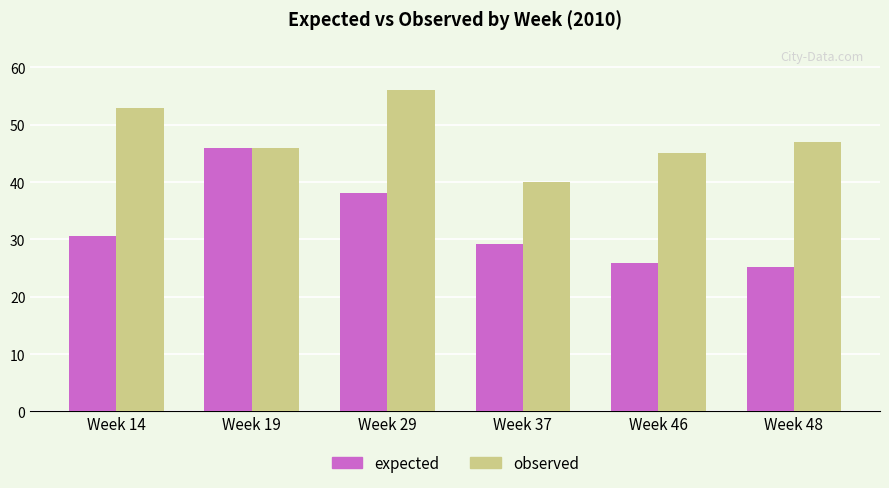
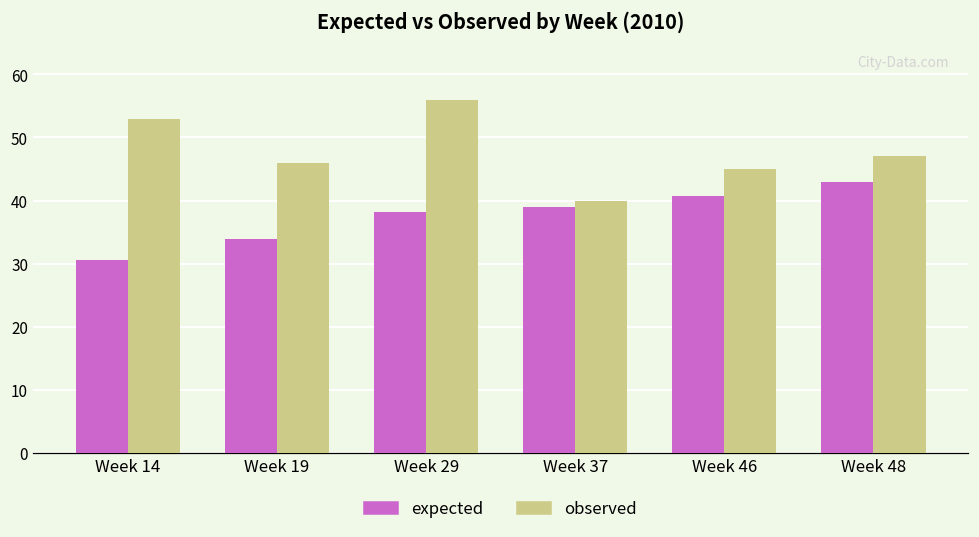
expected, Week 19: 46 -> 34
expected, Week 37: 29 -> 39
expected, Week 46: 26 -> 41
expected, Week 48: 25 -> 43
